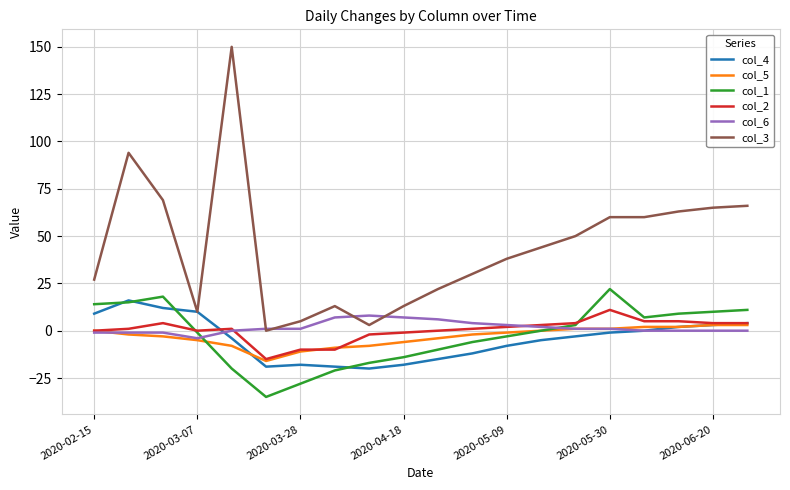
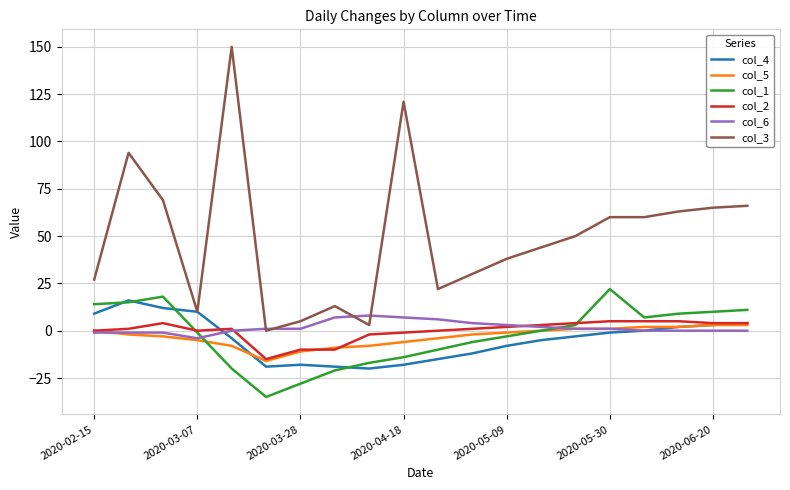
col_3, 2020-04-18: 13 -> 121
col_2, 2020-05-30: 11 -> 5
